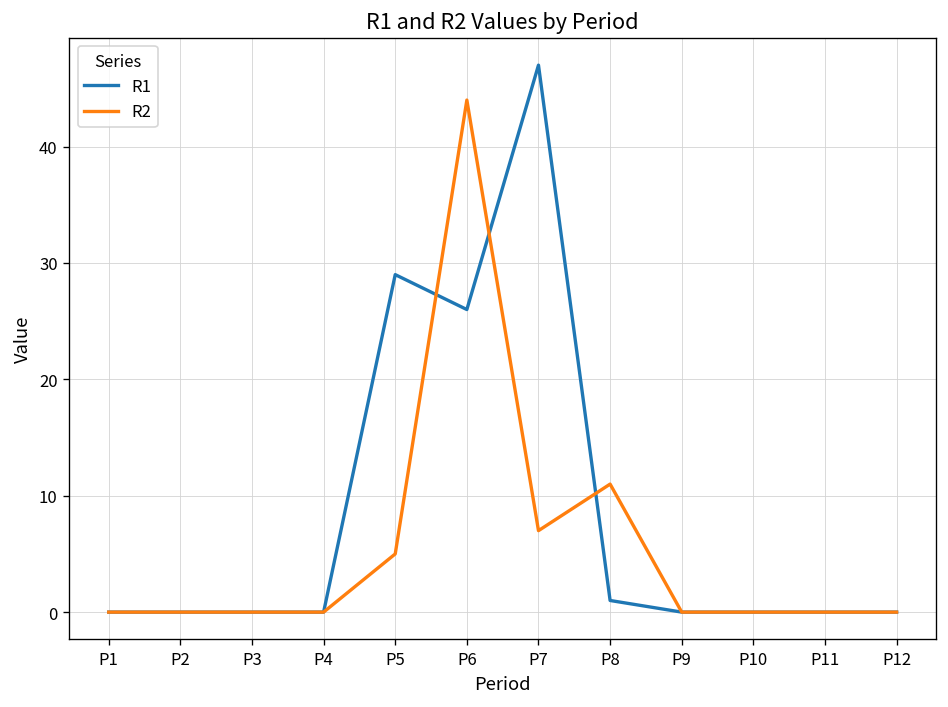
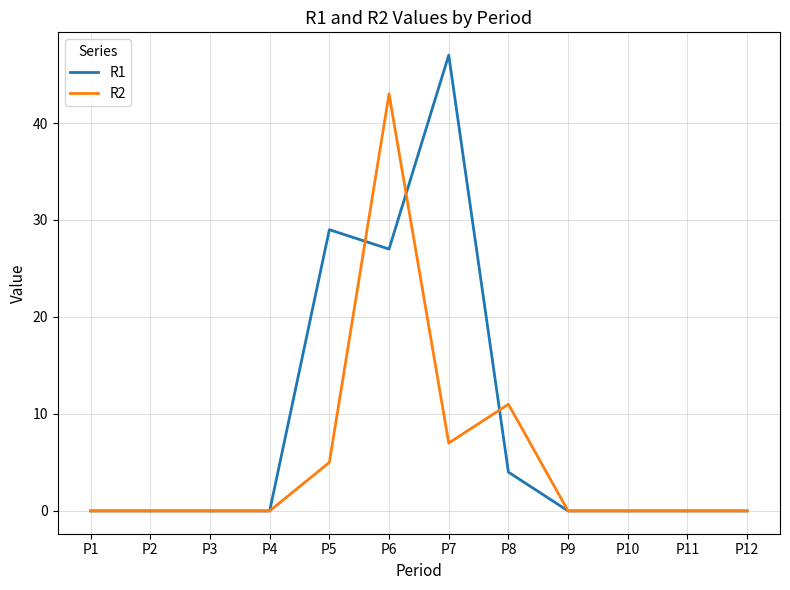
R1, P6: 26 -> 27
R2, P6: 44 -> 43
R1, P8: 1 -> 4
